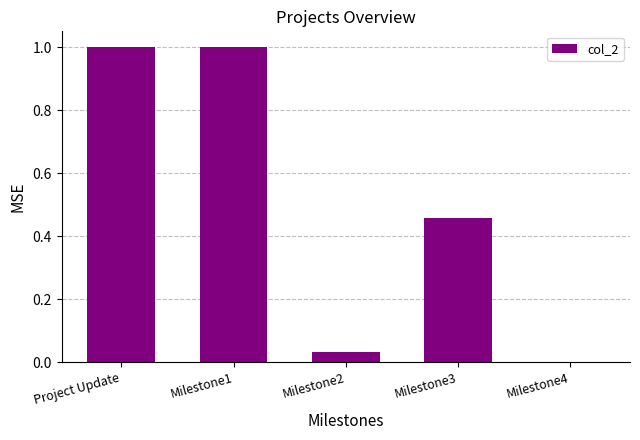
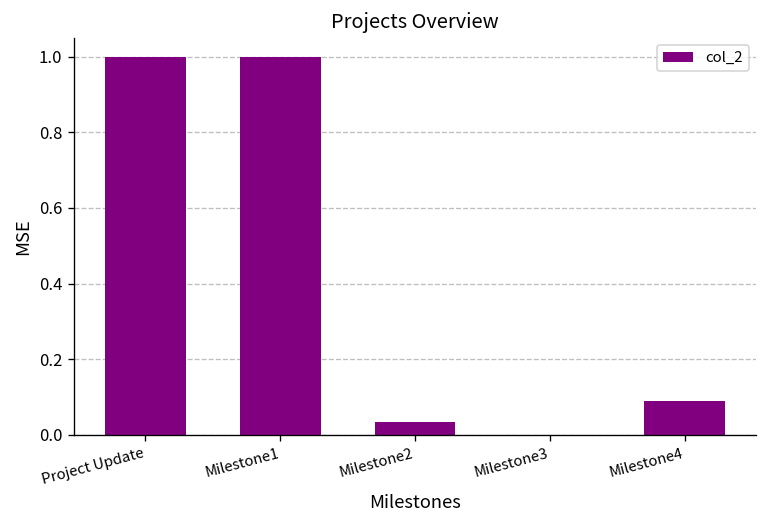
Milestone3: 0.46 -> 0.00
Milestone4: 0.00 -> 0.09
